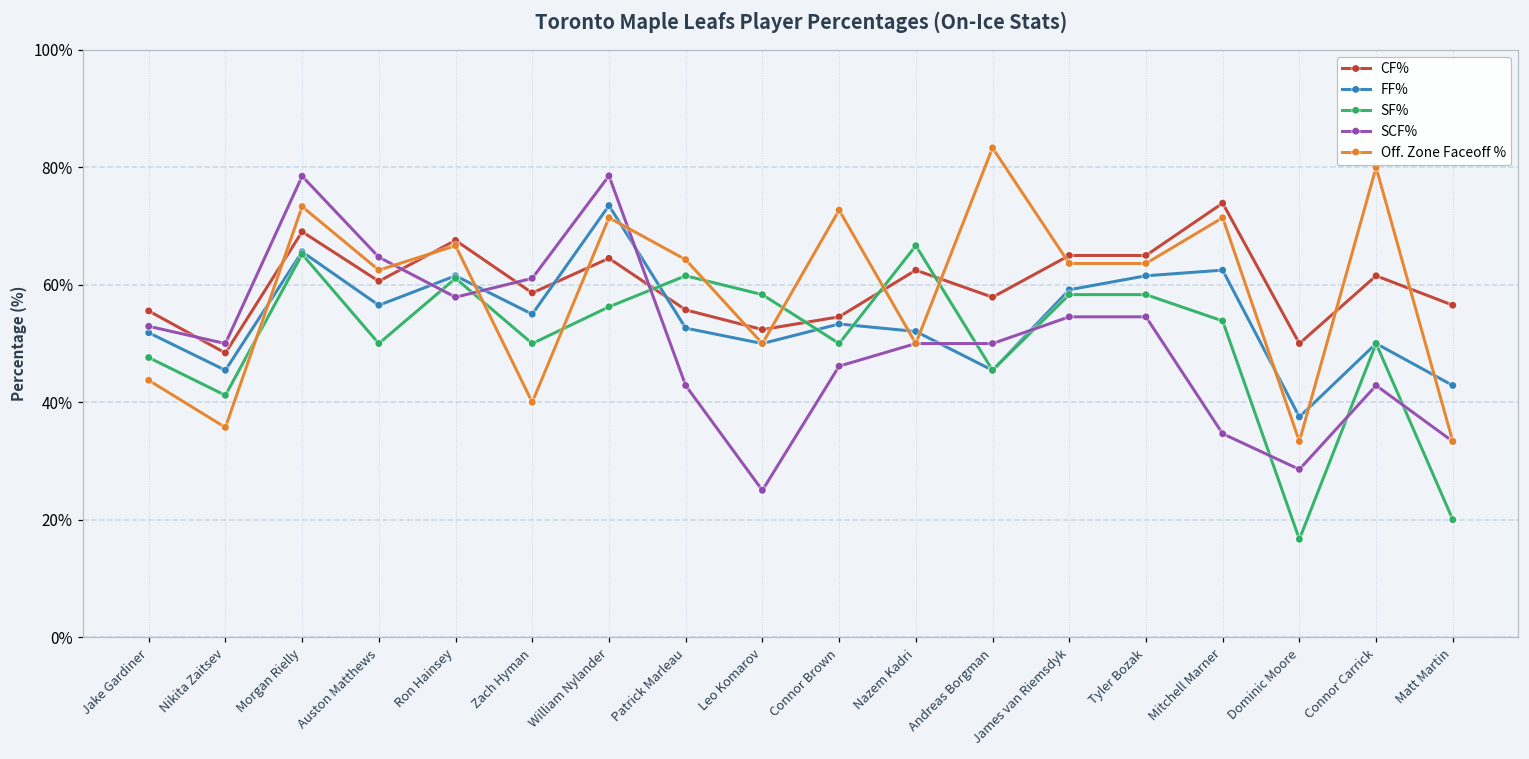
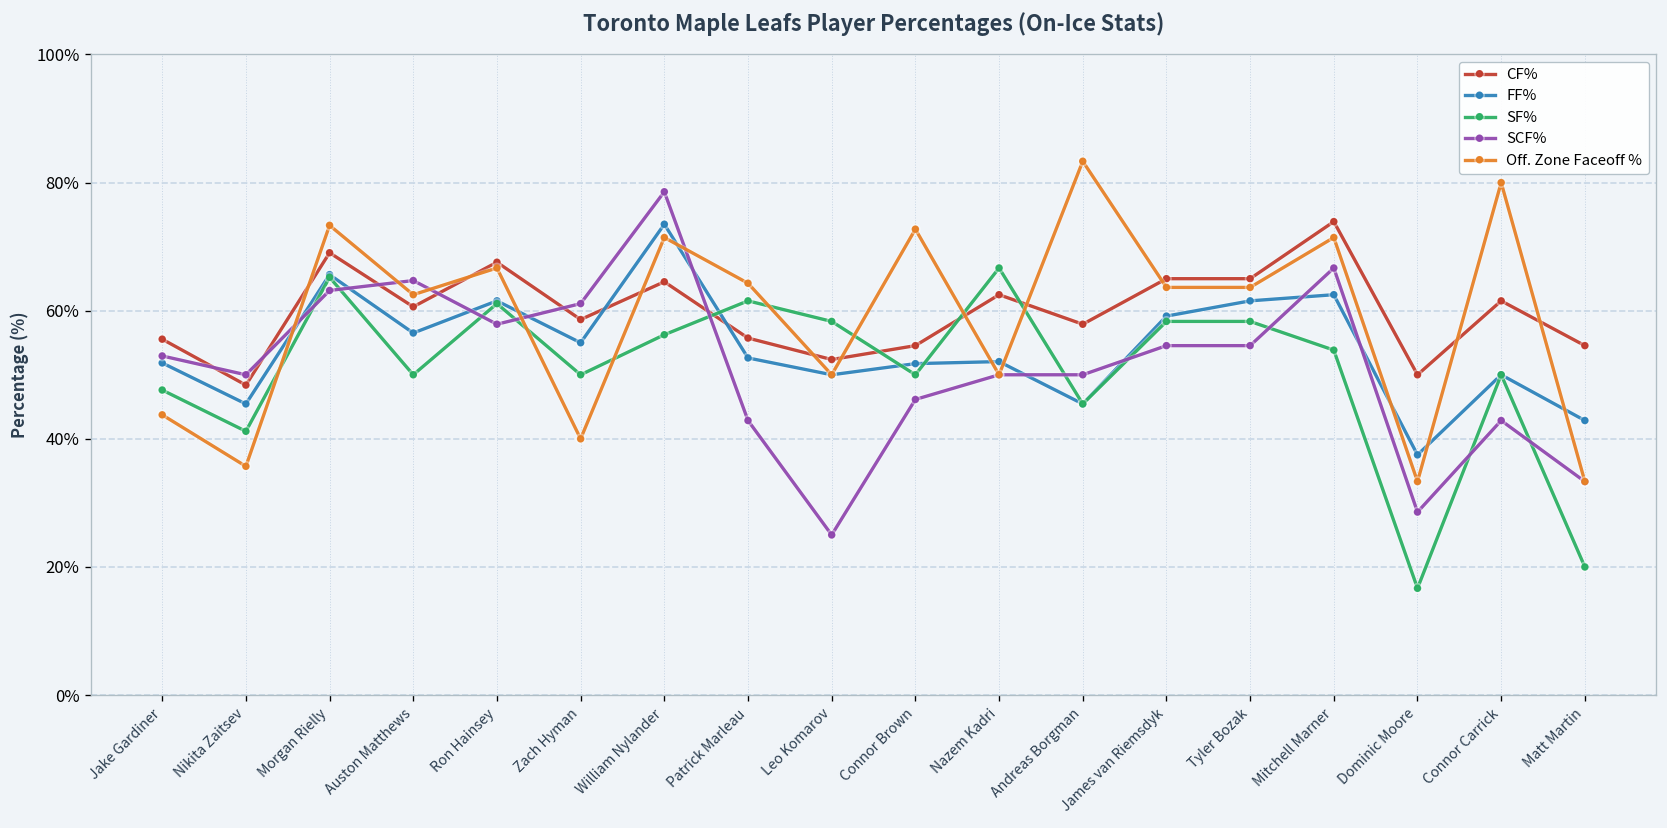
SCF%, Morgan Rielly: 79% -> 63%
FF%, Connor Brown: 53% -> 52%
SCF%, Mitchell Marner: 35% -> 67%
CF%, Matt Martin: 57% -> 55%
